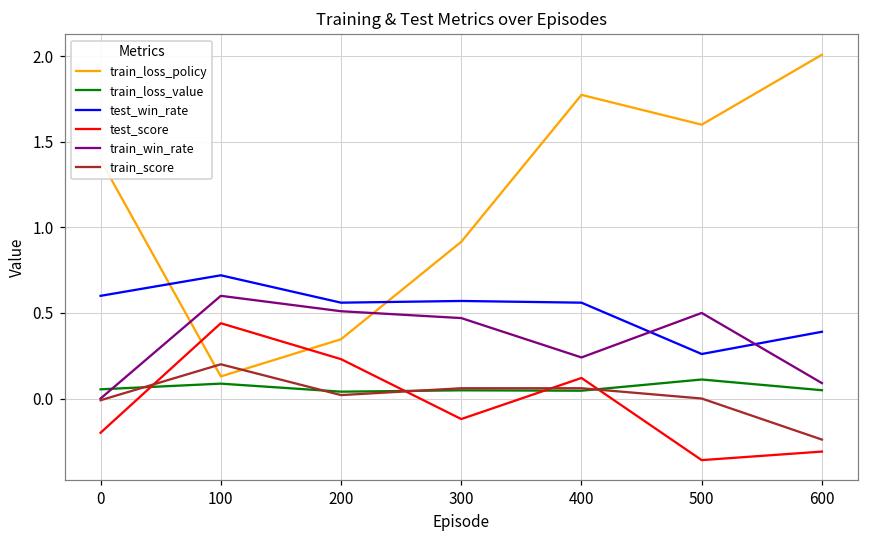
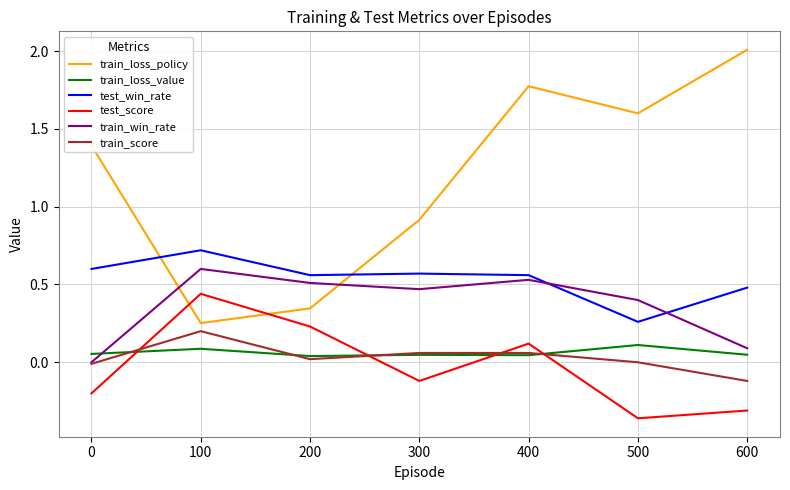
train_loss_policy, 100: 0.13 -> 0.25
train_win_rate, 400: 0.24 -> 0.53
train_win_rate, 500: 0.5 -> 0.4
test_win_rate, 600: 0.39 -> 0.48
train_score, 600: -0.24 -> -0.12
